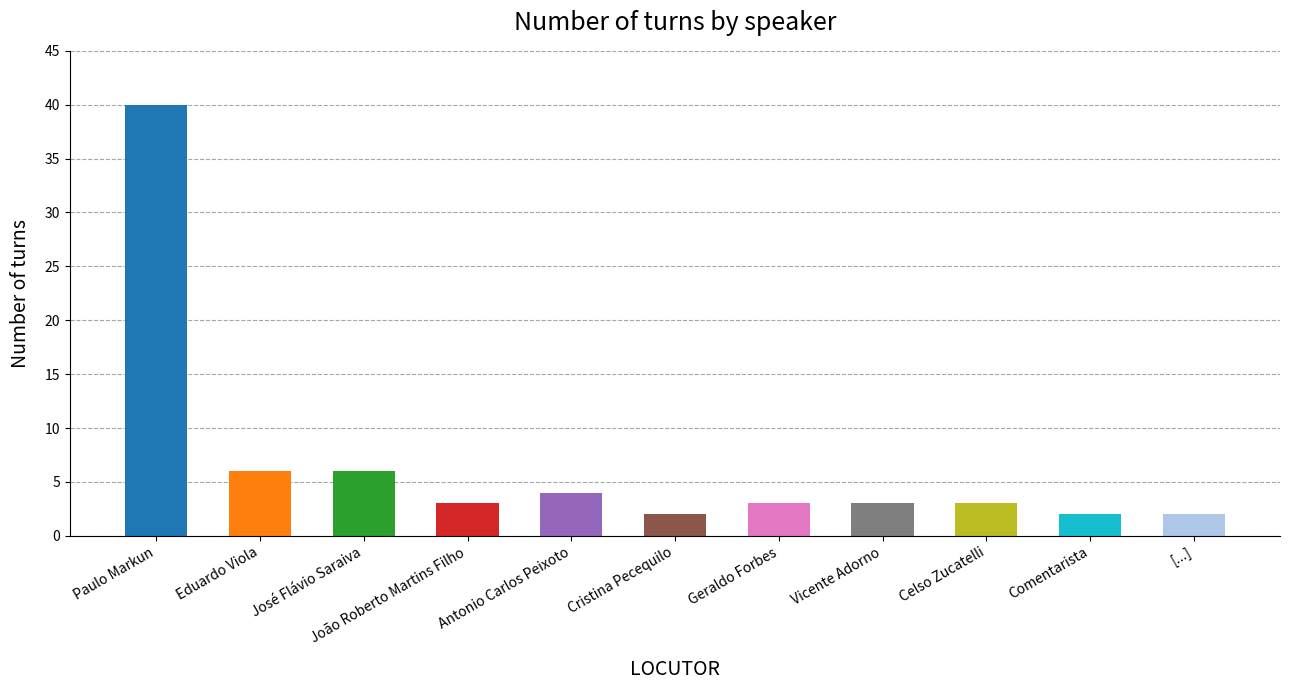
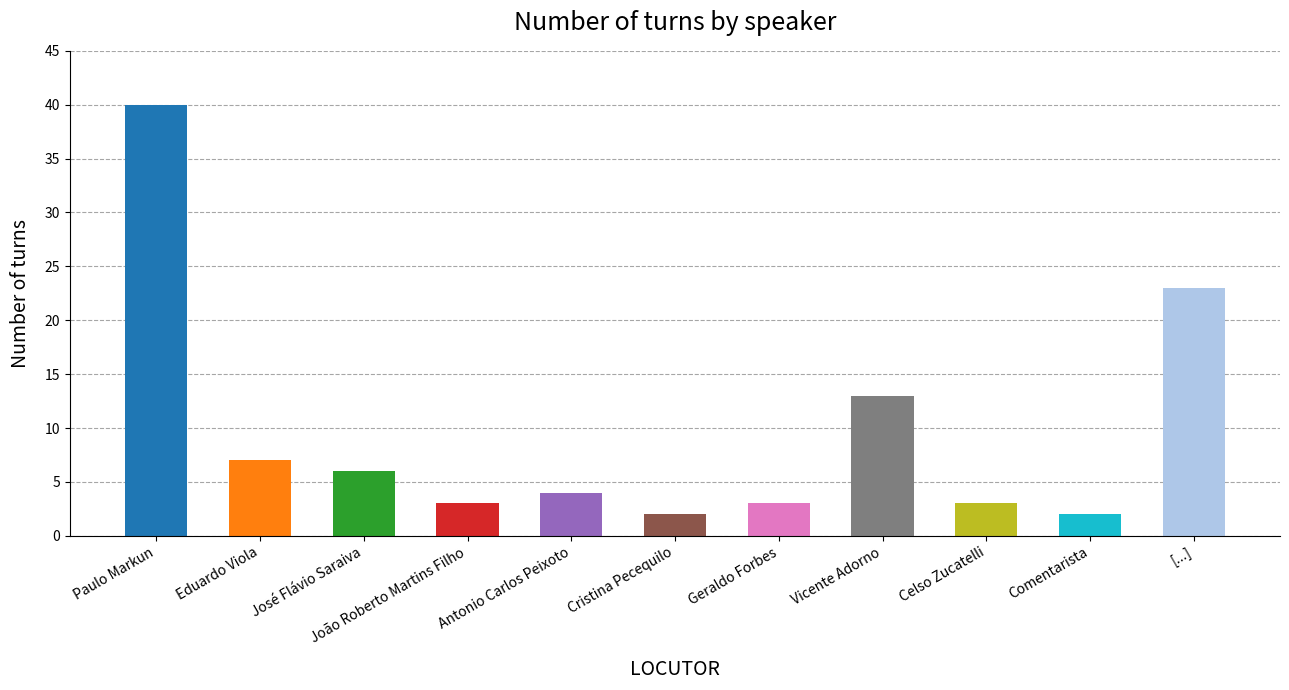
Eduardo Viola: 6 -> 7
Vicente Adorno: 3 -> 13
[...]: 2 -> 23
